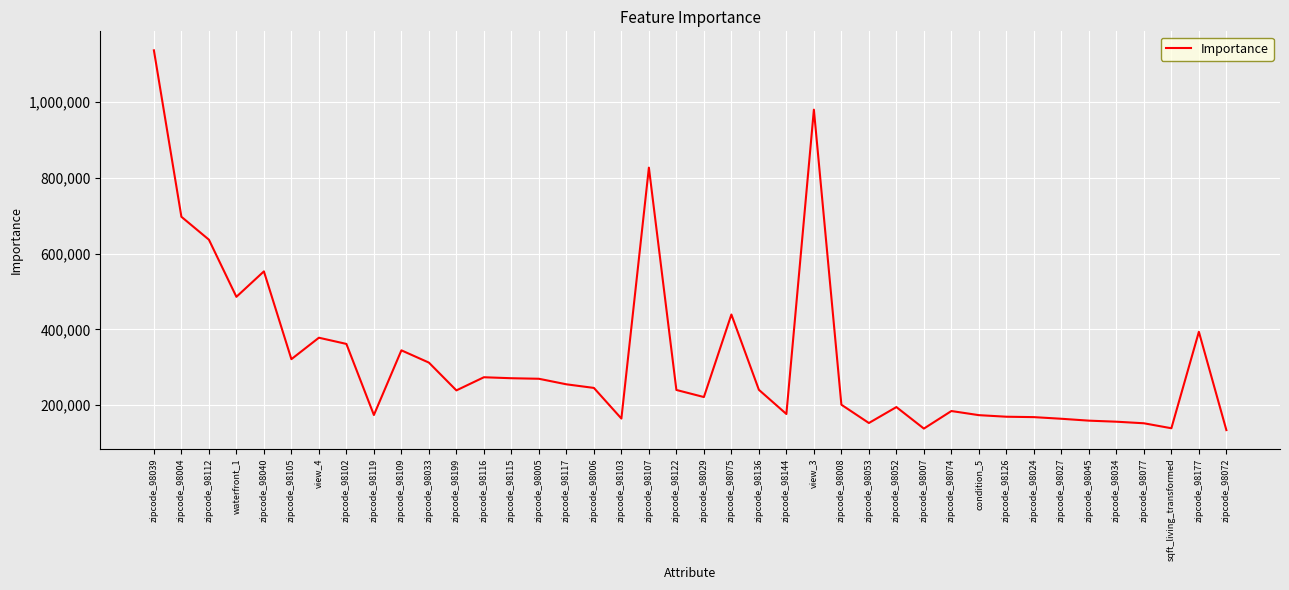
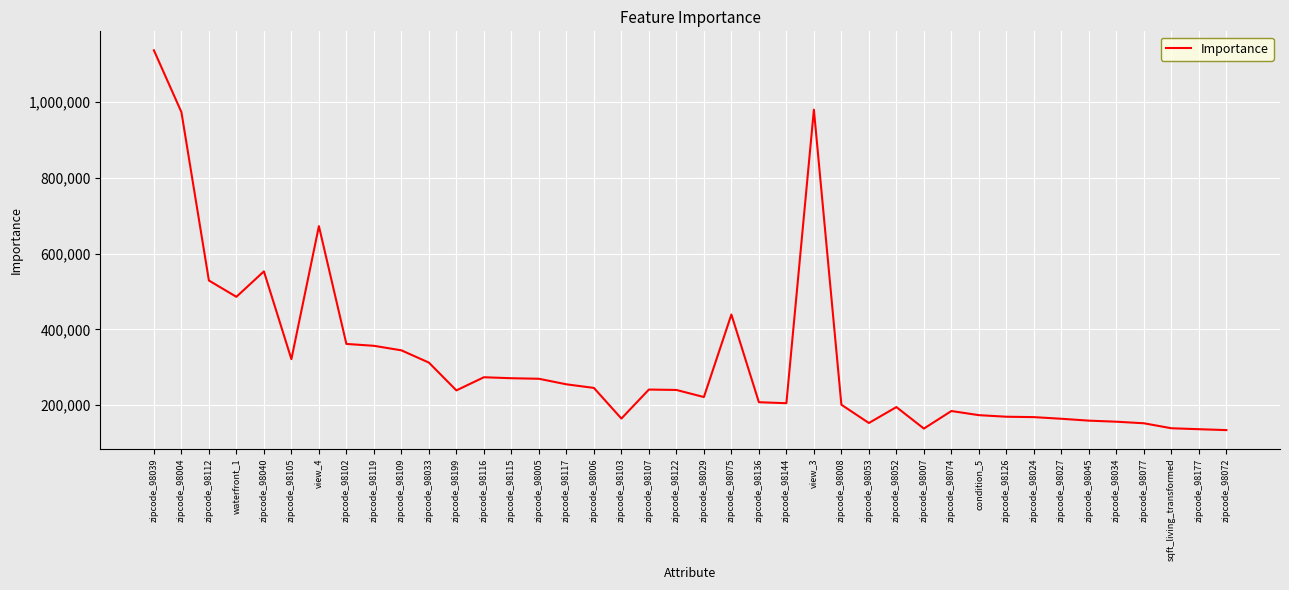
zipcode_98004: 700,000 -> 970,000
zipcode_98112: 640,000 -> 530,000
view_4: 380,000 -> 670,000
zipcode_98119: 170,000 -> 360,000
zipcode_98107: 830,000 -> 240,000
zipcode_98136: 240,000 -> 210,000
zipcode_98144: 180,000 -> 210,000
zipcode_98177: 390,000 -> 140,000
